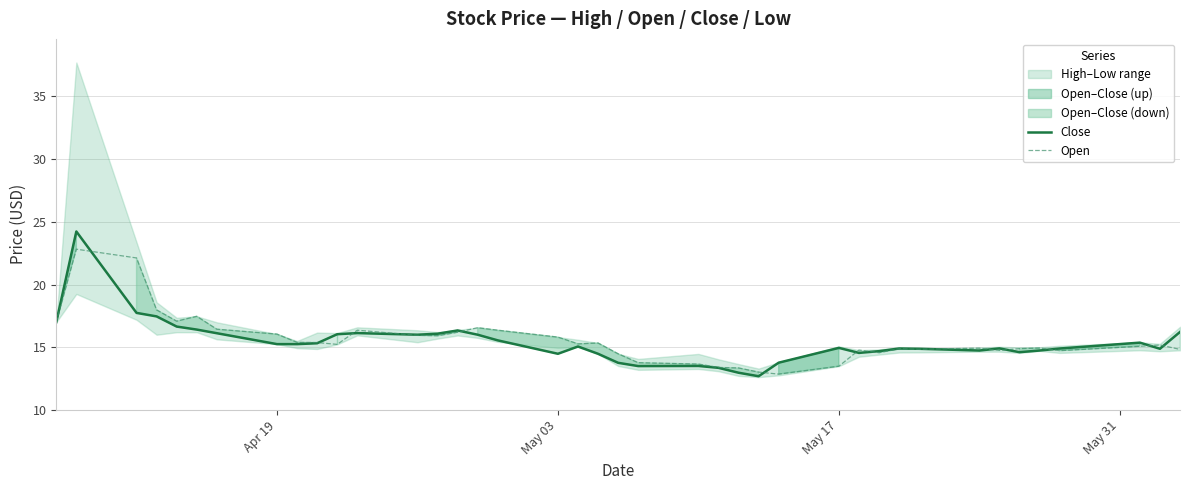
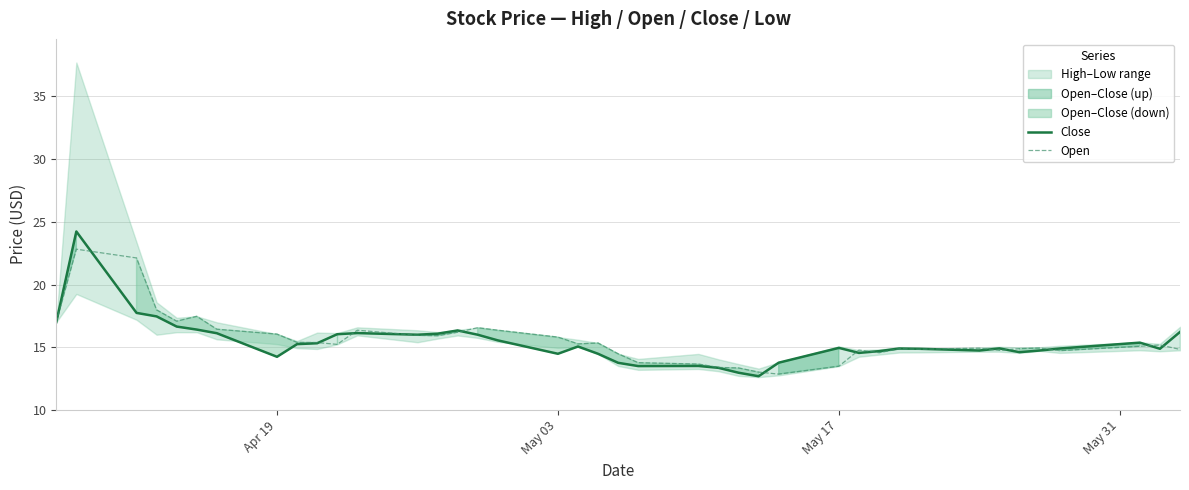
Close, Apr 19: 15.3 -> 14.2
